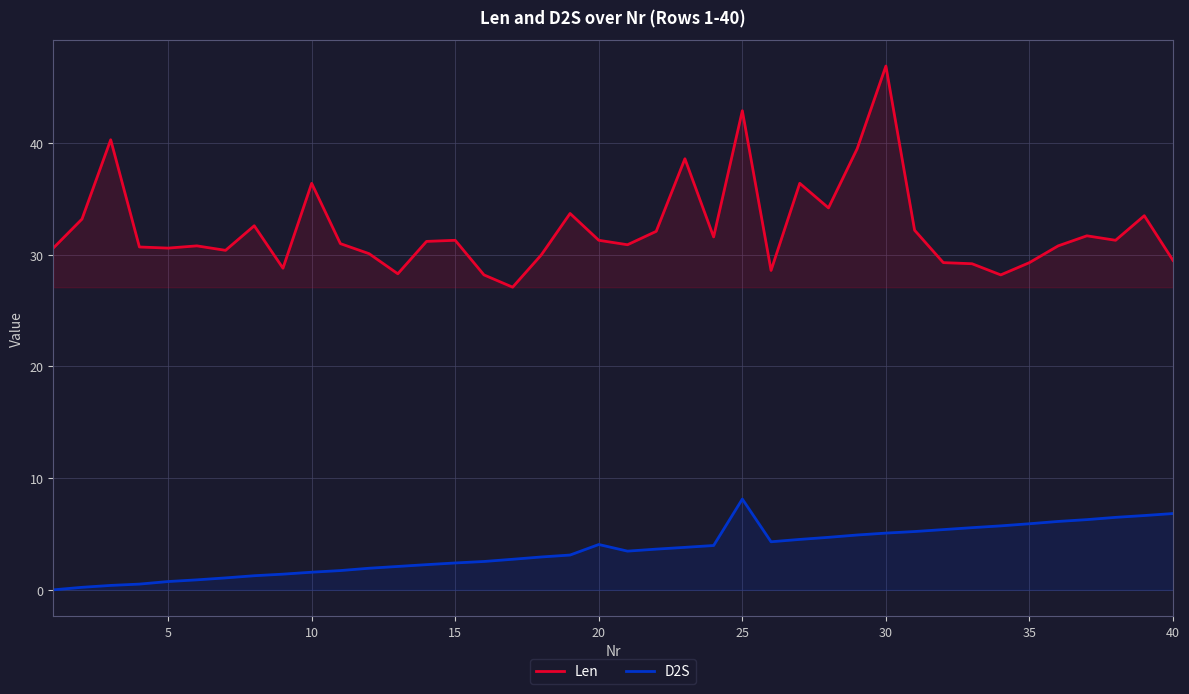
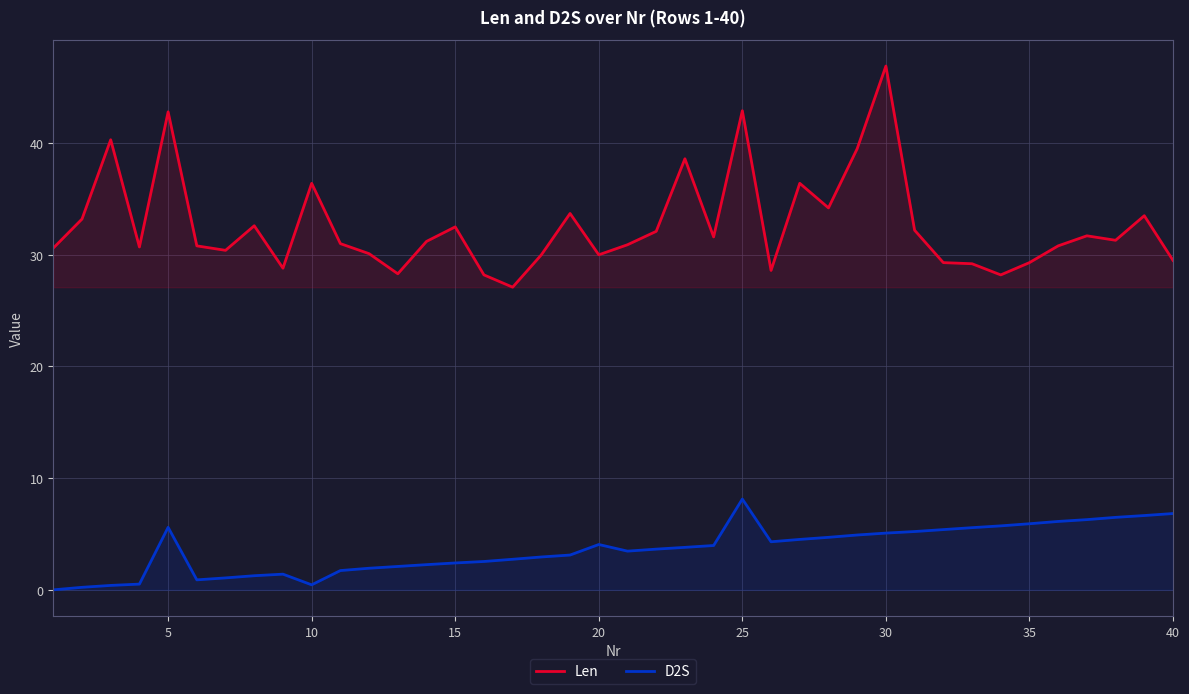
Len, 5: 30.6 -> 42.8
D2S, 5: 0.7 -> 5.6
D2S, 10: 1.6 -> 0.5
Len, 15: 31.3 -> 32.5
Len, 20: 31.3 -> 30.0
